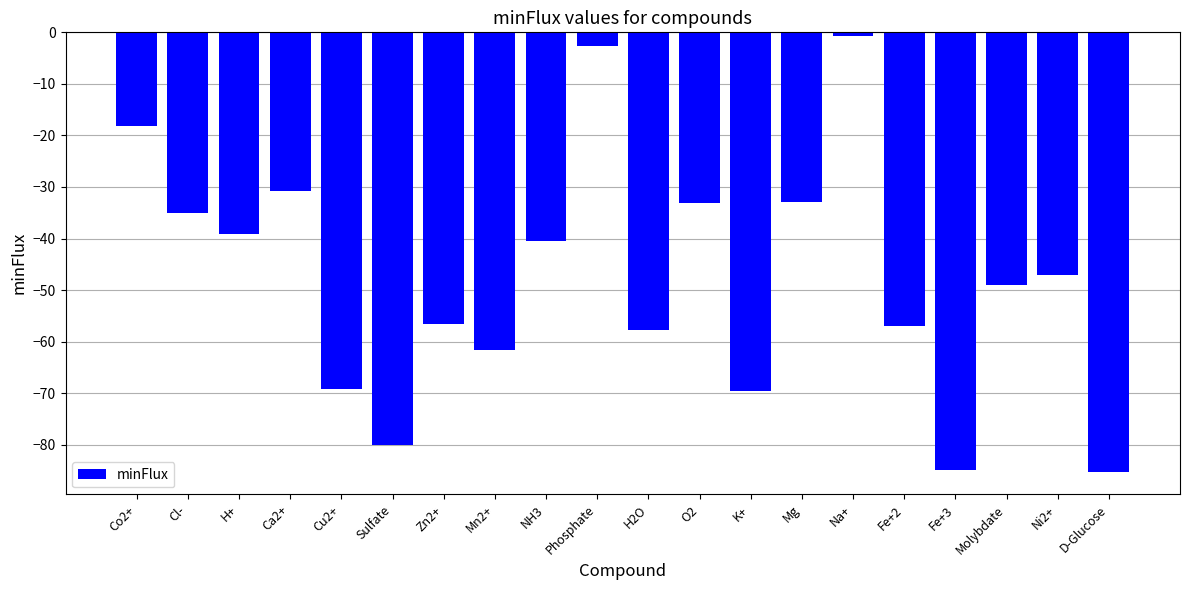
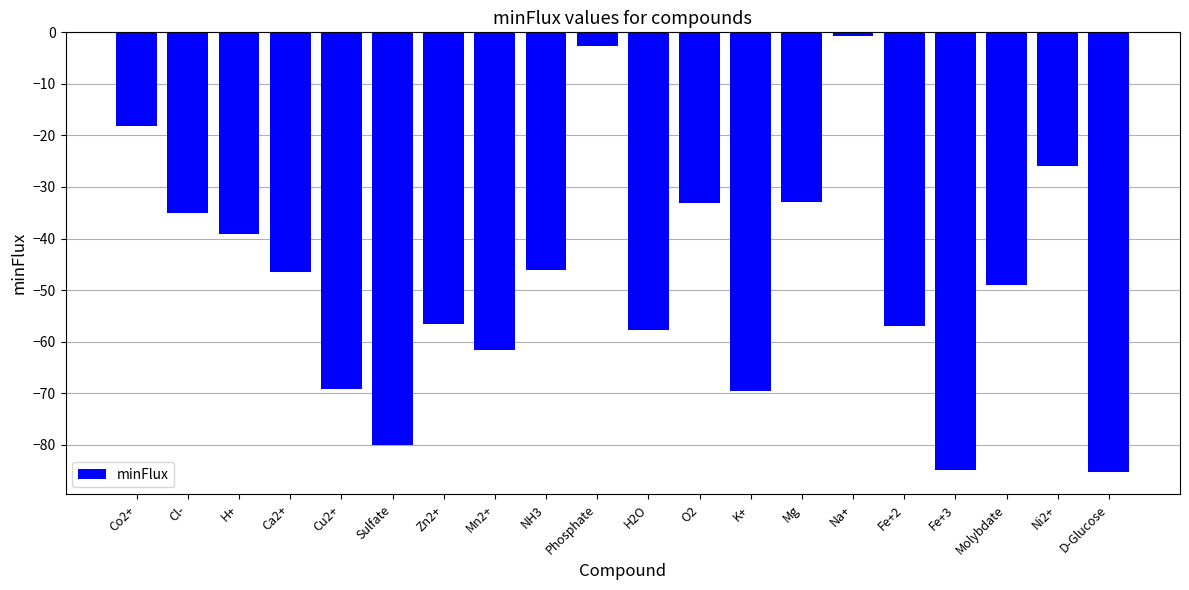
Ca2+: -31 -> -47
NH3: -40 -> -46
Ni2+: -47 -> -26
